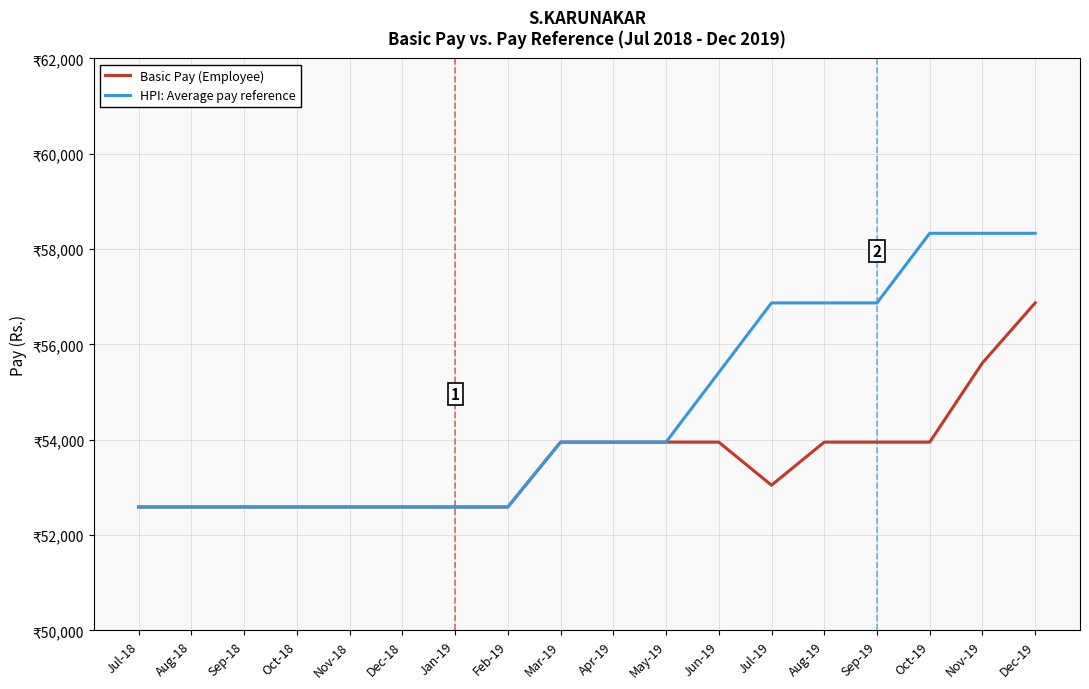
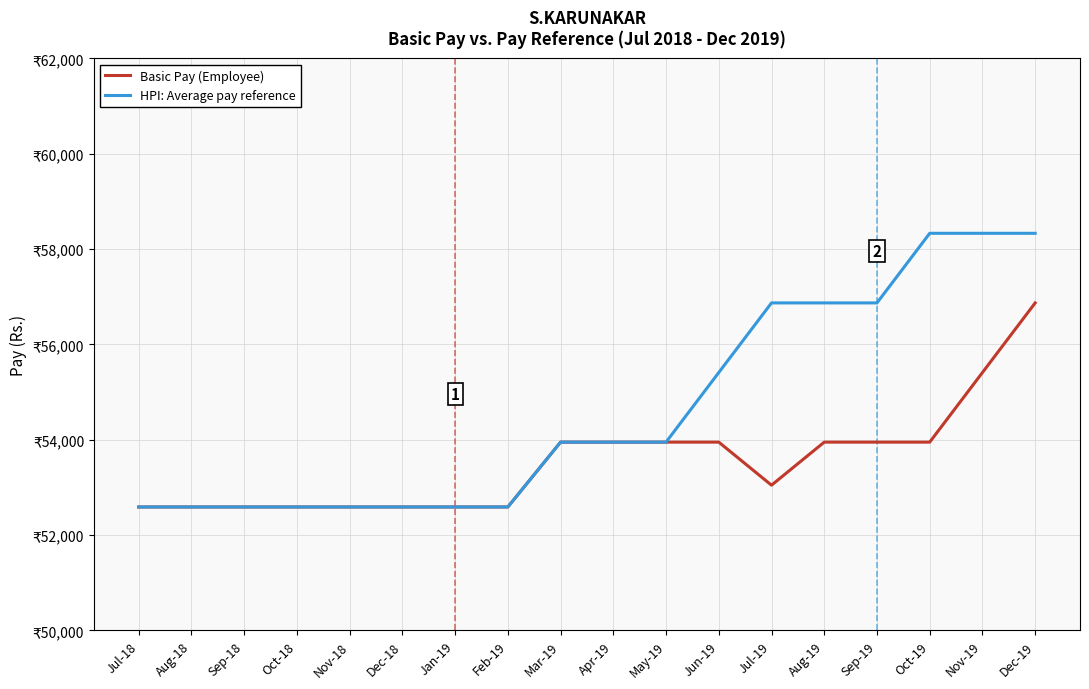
Basic Pay (Employee), Nov-19: ₹55,600 -> ₹55,400
